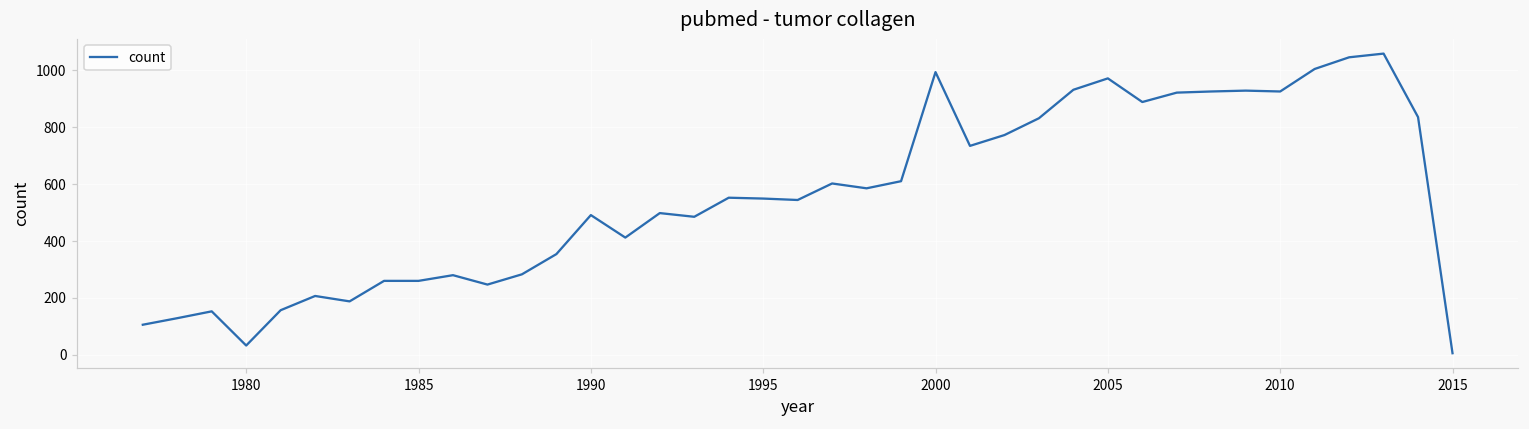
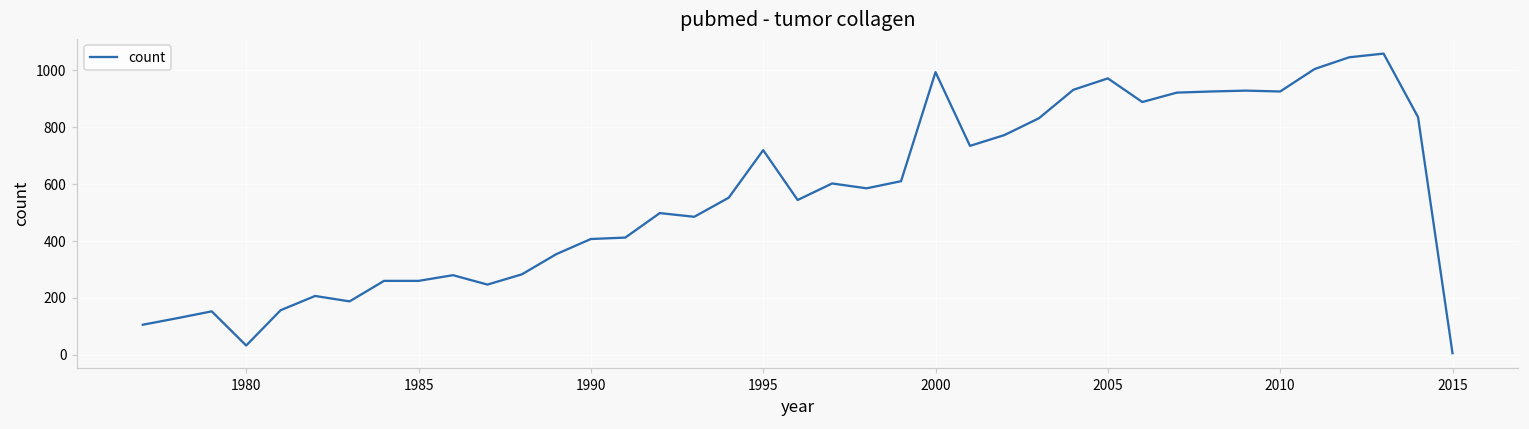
1990: 490 -> 410
1995: 550 -> 720
